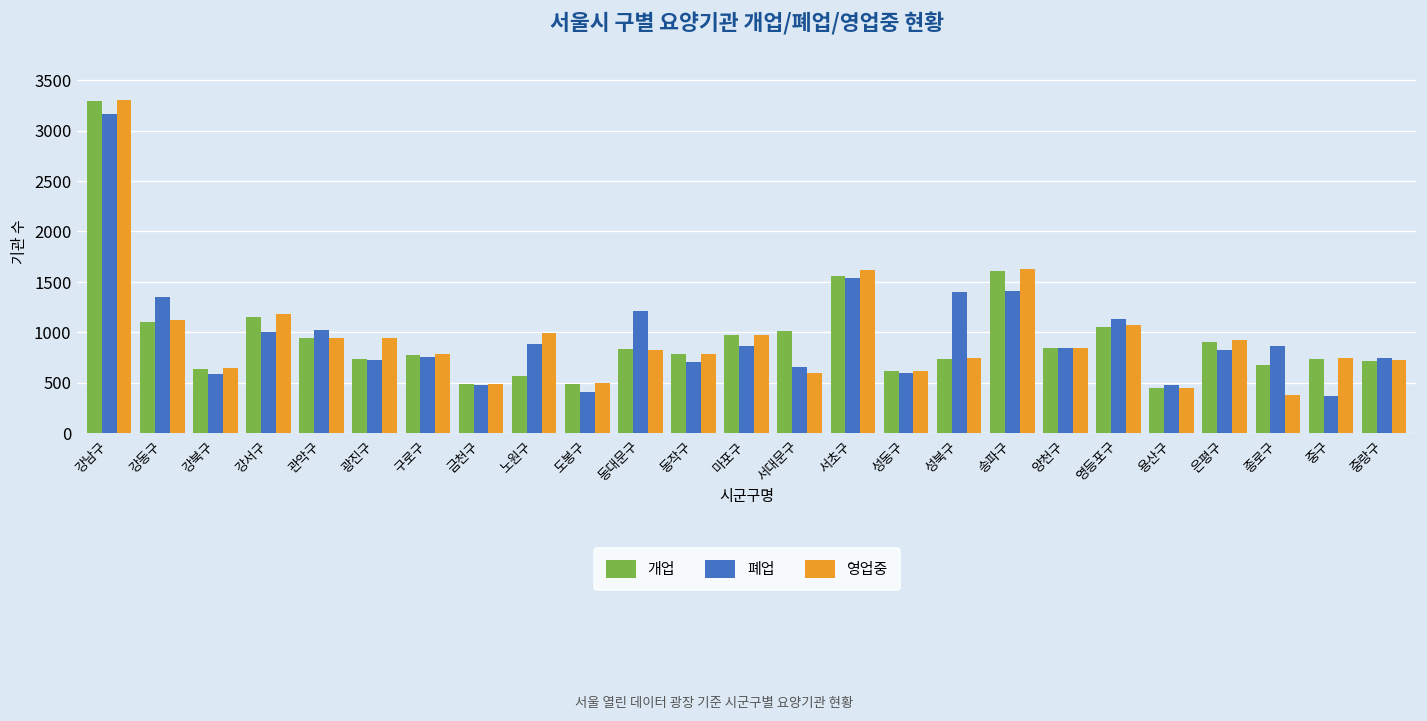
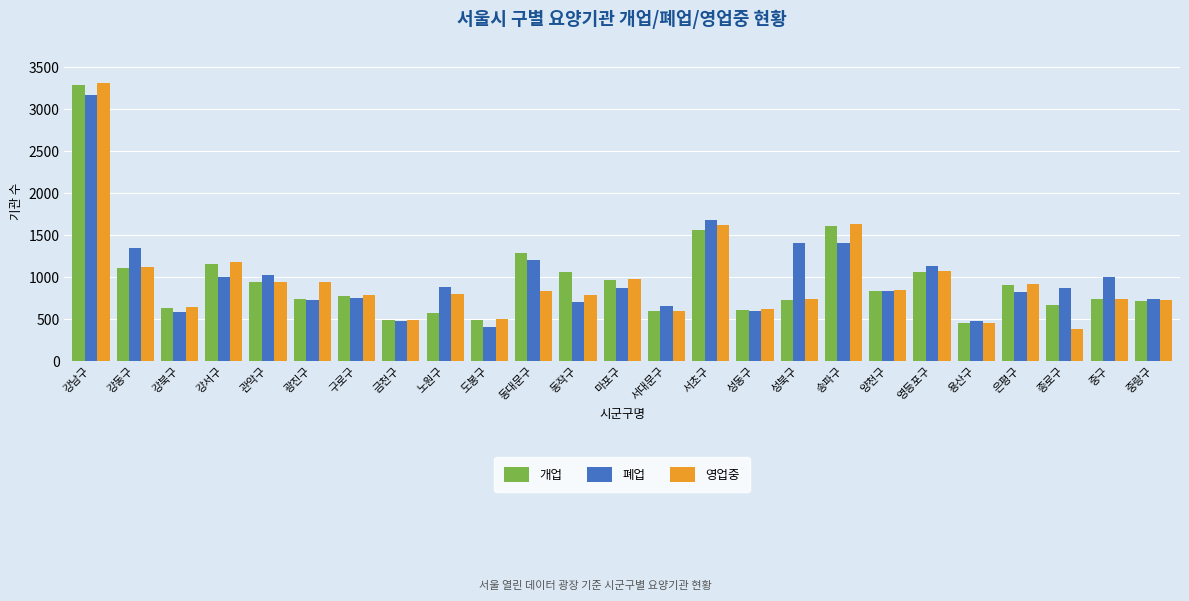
영업중, 노원구: 1000 -> 800
개업, 동대문구: 800 -> 1300
개업, 동작구: 800 -> 1100
개업, 서대문구: 1000 -> 600
폐업, 서초구: 1500 -> 1700
폐업, 중구: 400 -> 1000
